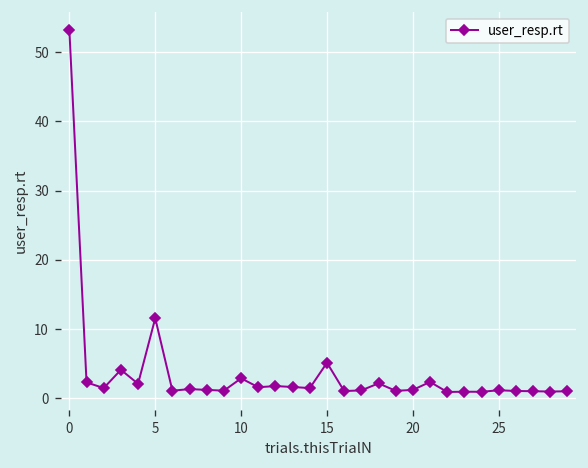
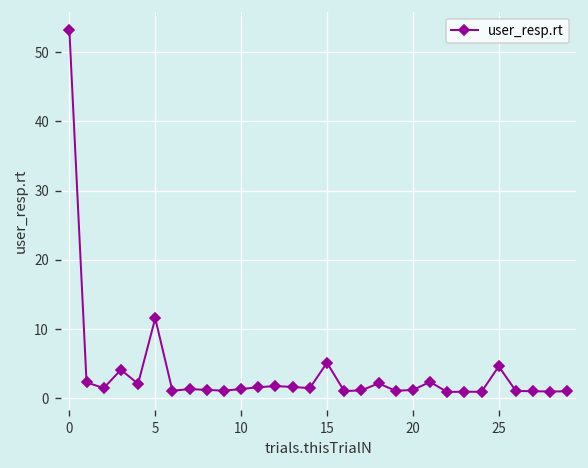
10: 3 -> 1
25: 1 -> 5
